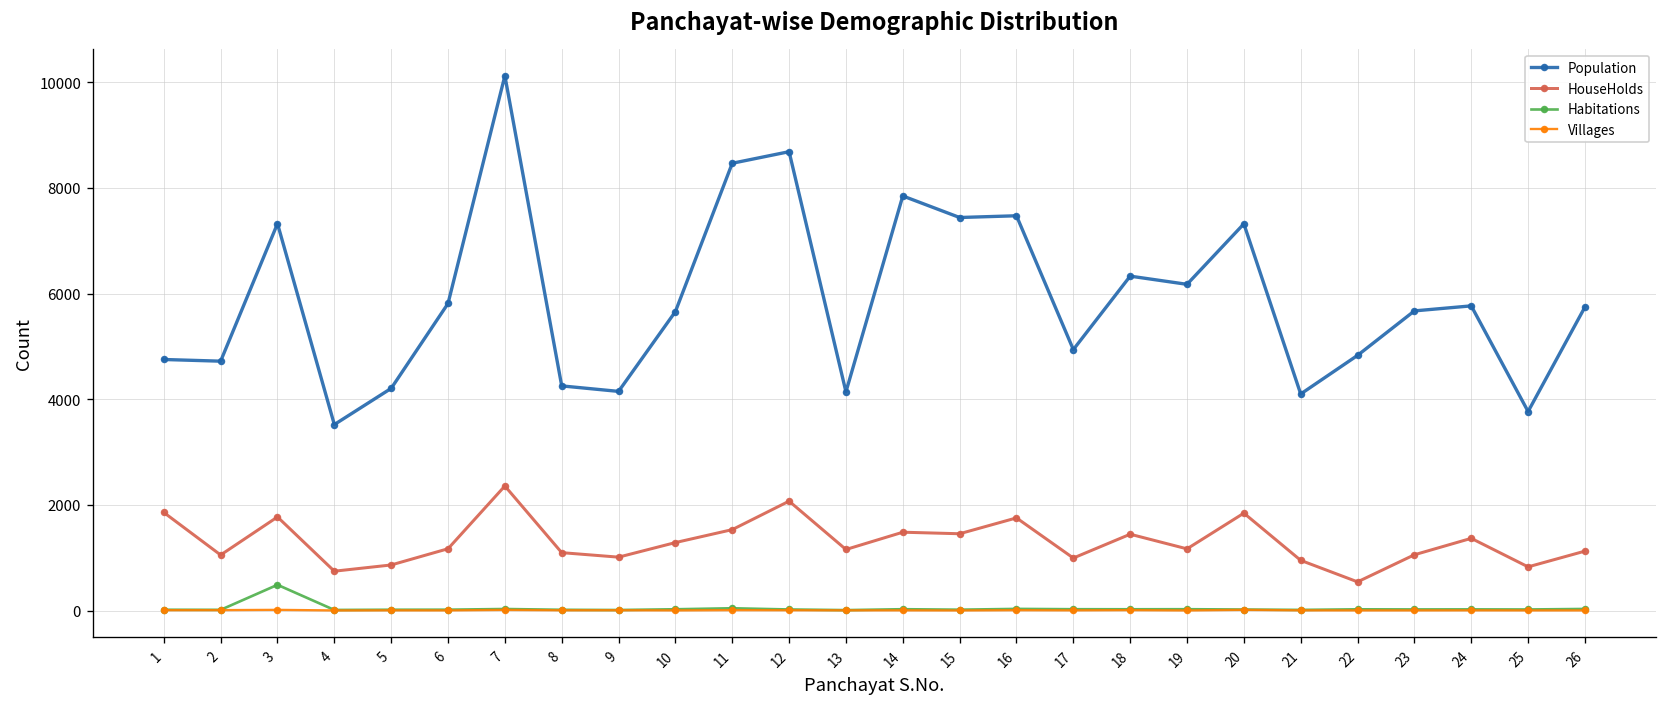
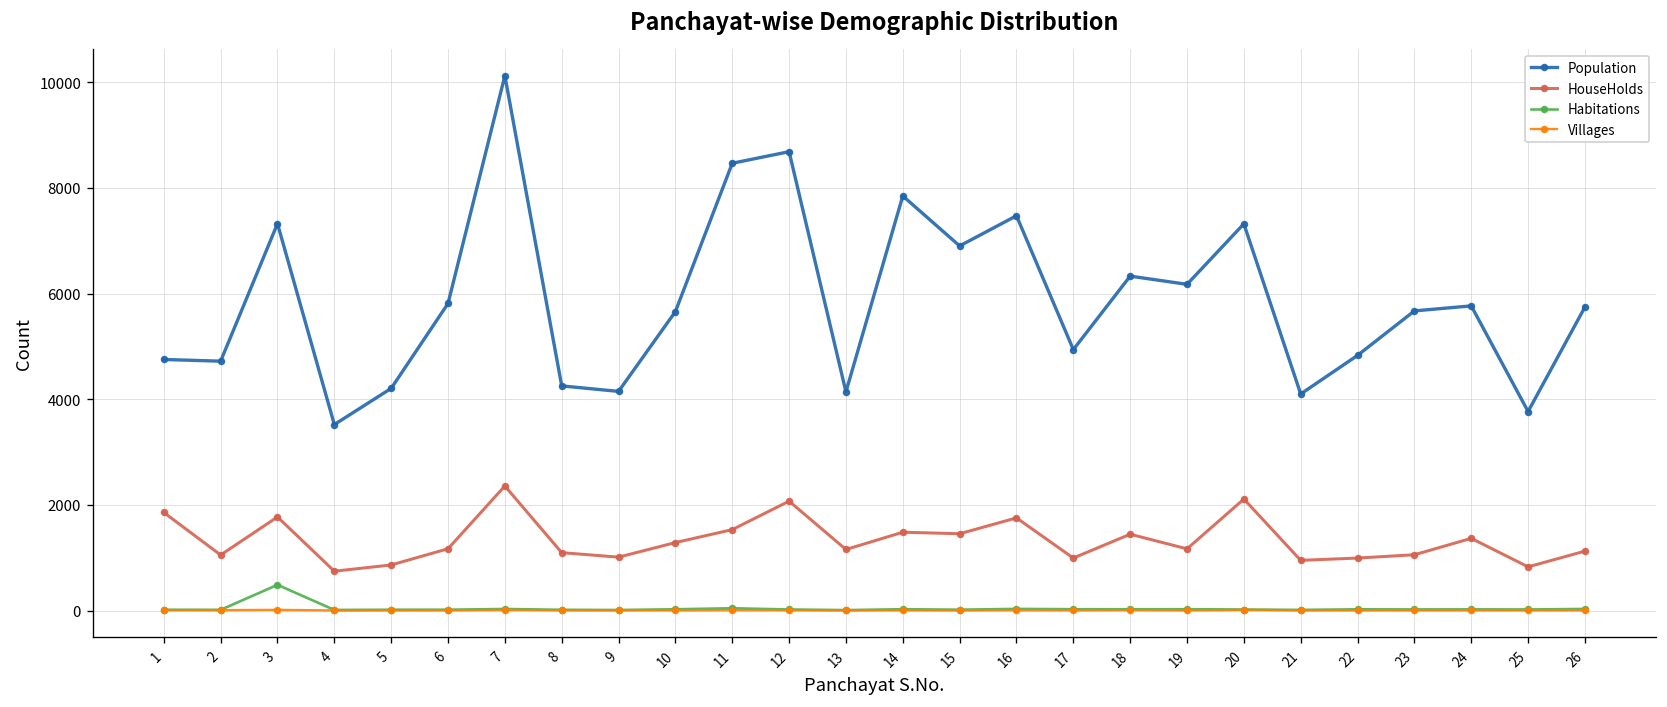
Population, 15: 7400 -> 6900
HouseHolds, 20: 1800 -> 2100
HouseHolds, 22: 500 -> 1000
